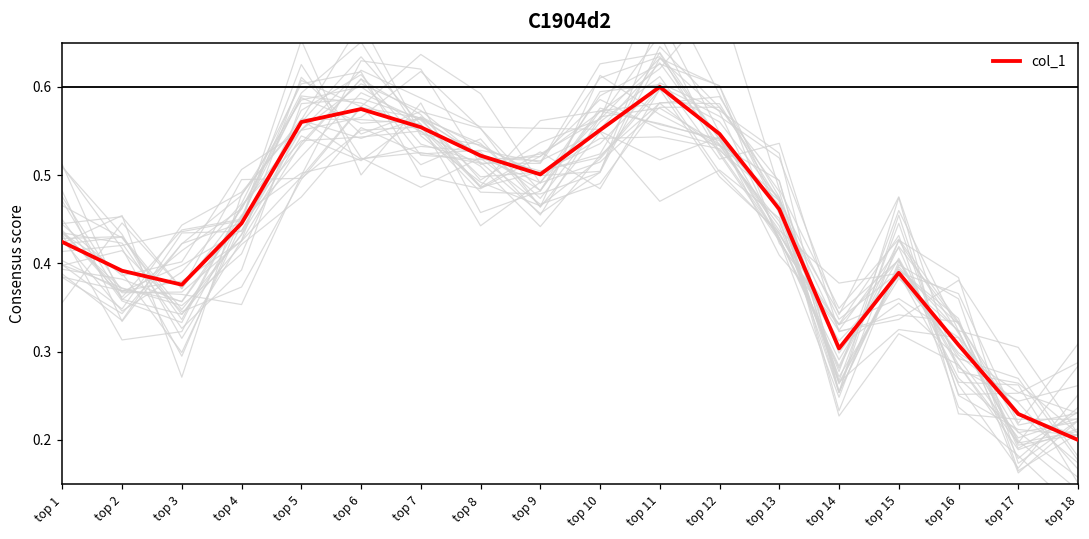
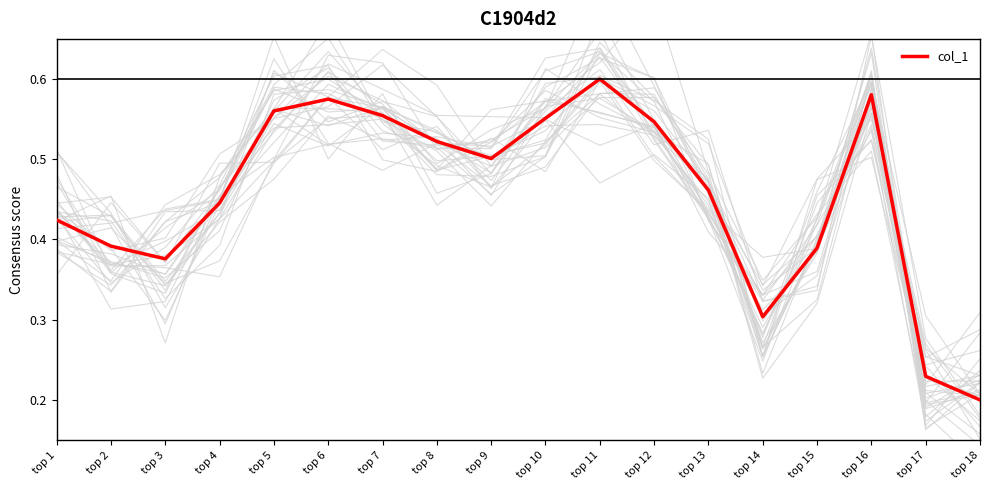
col_1, top 16: 0.31 -> 0.58
